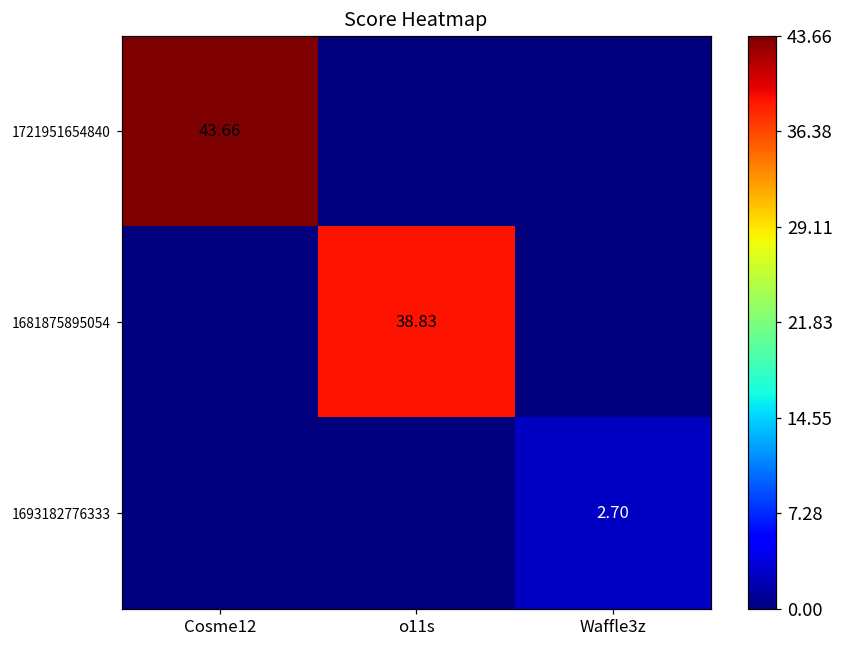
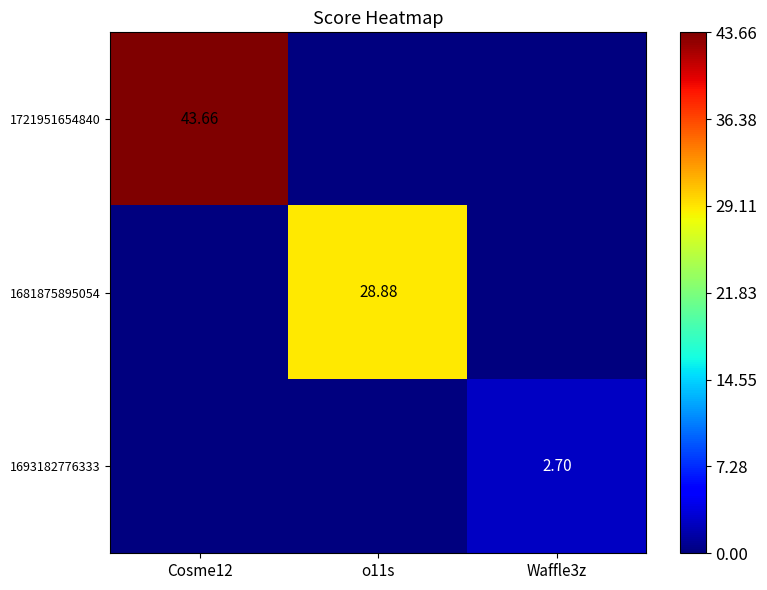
1681875895054, o11s: 38.83 -> 28.88
